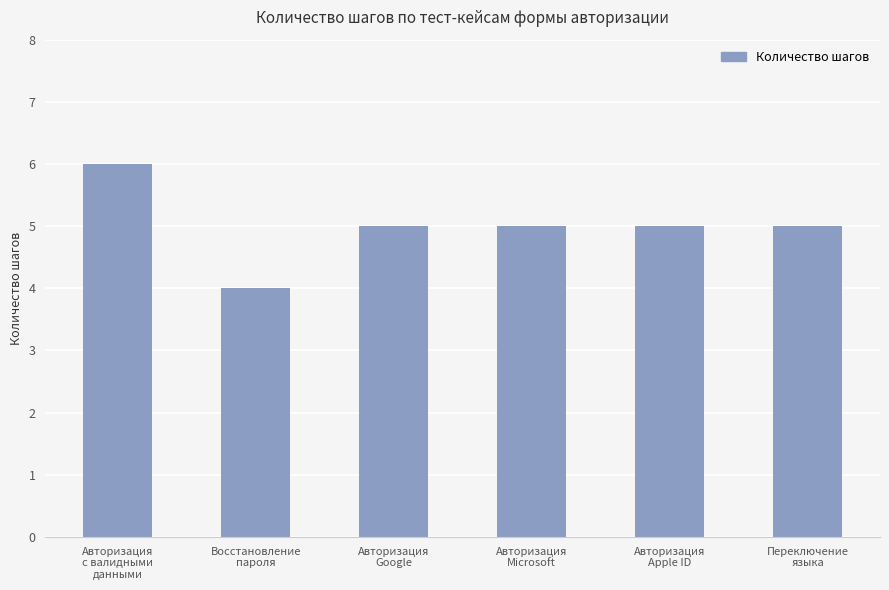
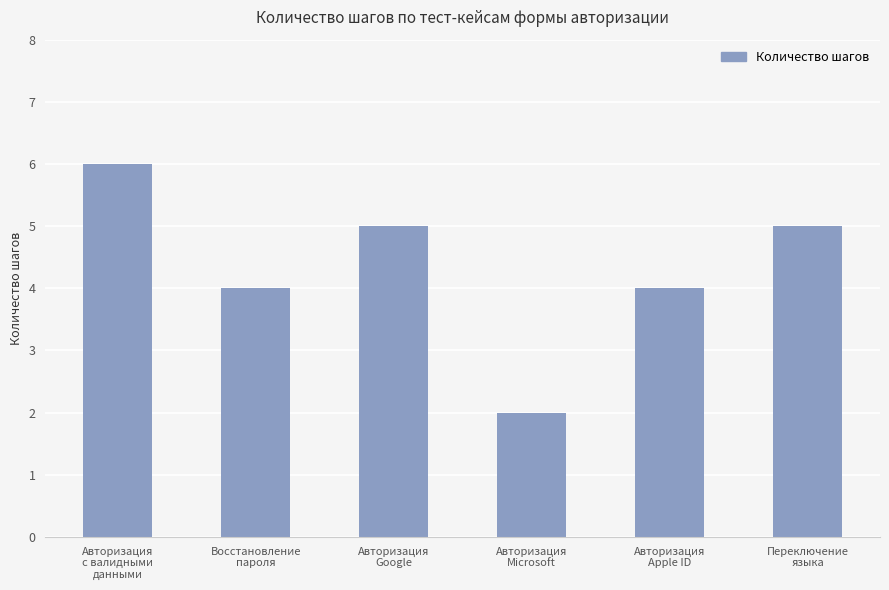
Авторизация Microsoft: 5 -> 2
Авторизация Apple ID: 5 -> 4
